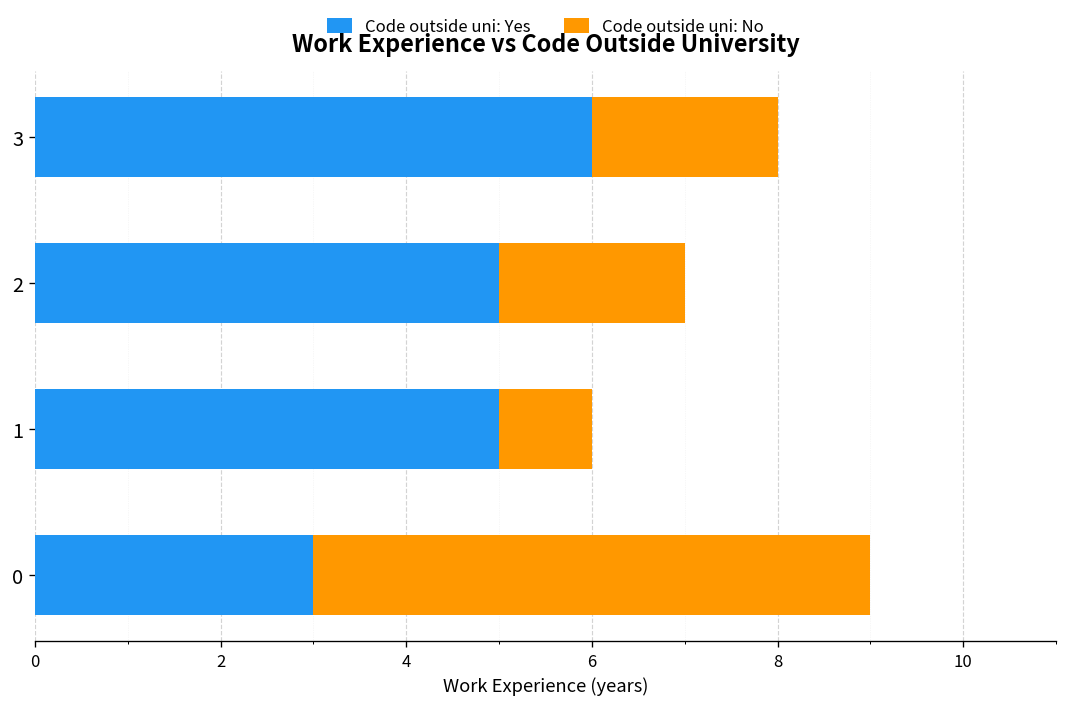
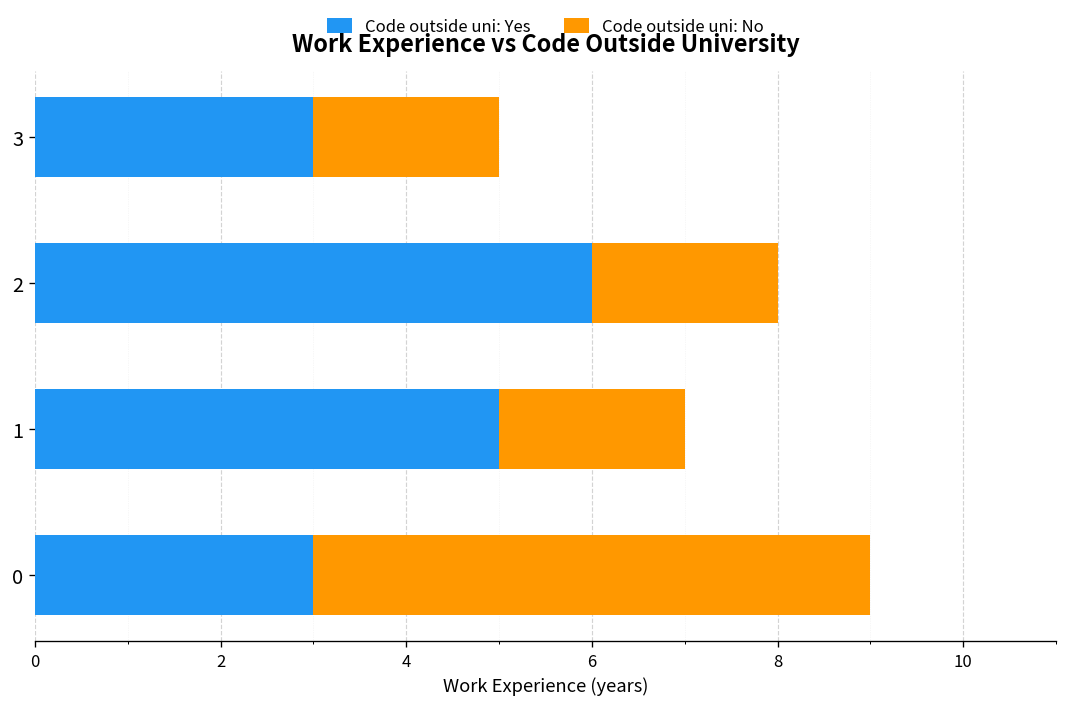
Code outside uni: Yes, 3: 6 -> 3
Code outside uni: Yes, 2: 5 -> 6
Code outside uni: No, 1: 1 -> 2
